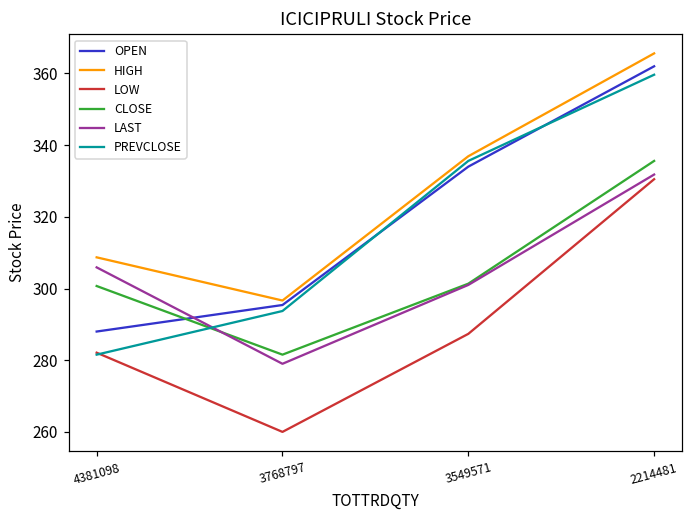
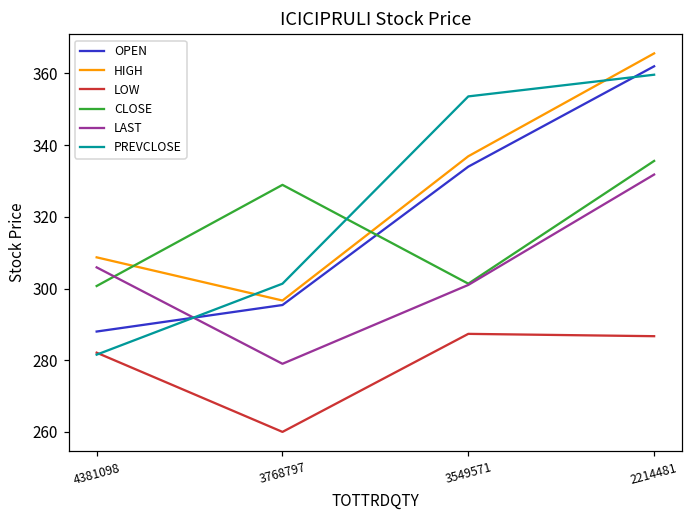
CLOSE, 3768797: 282 -> 329
PREVCLOSE, 3768797: 294 -> 301
PREVCLOSE, 3549571: 336 -> 354
LOW, 2214481: 331 -> 287
